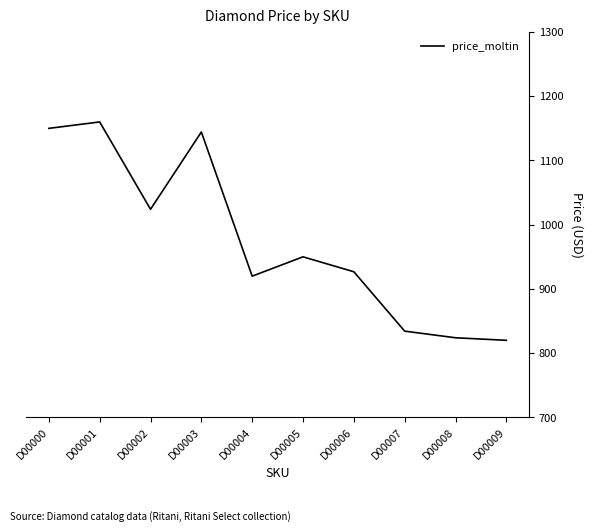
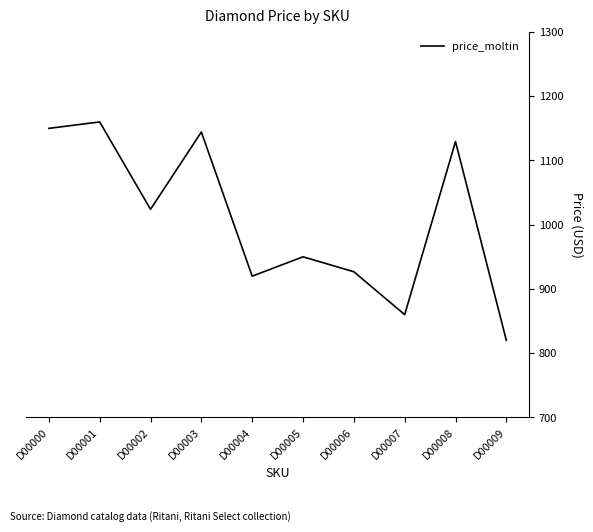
D00007: 830 -> 860
D00008: 820 -> 1130
